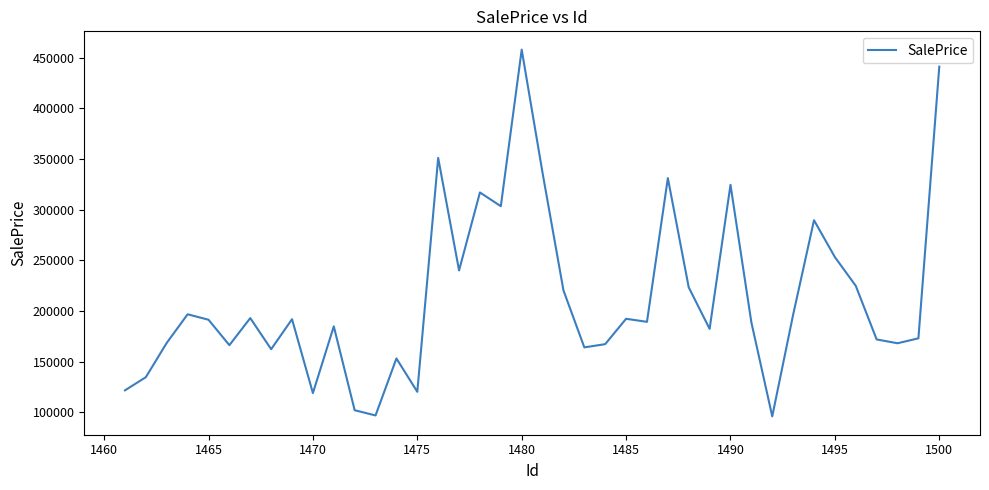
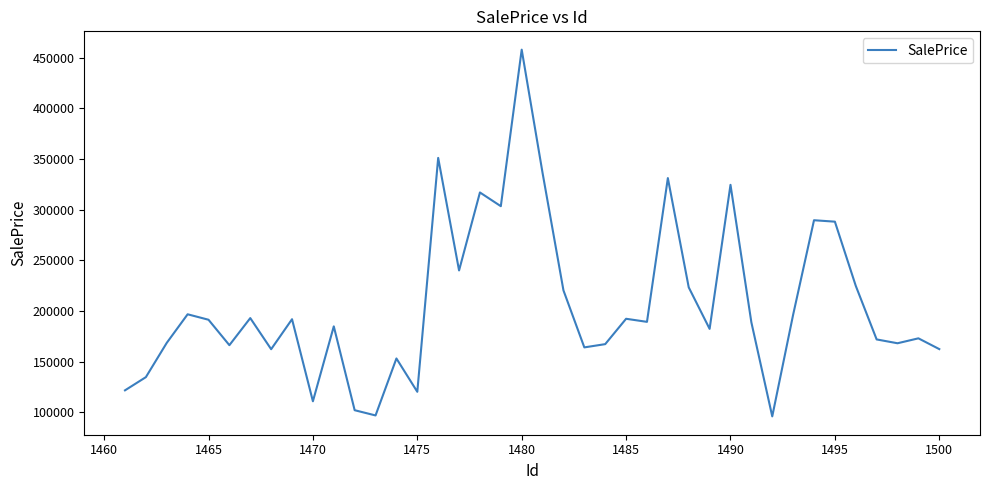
1470: 119000 -> 111000
1495: 253000 -> 288000
1500: 441000 -> 162000
